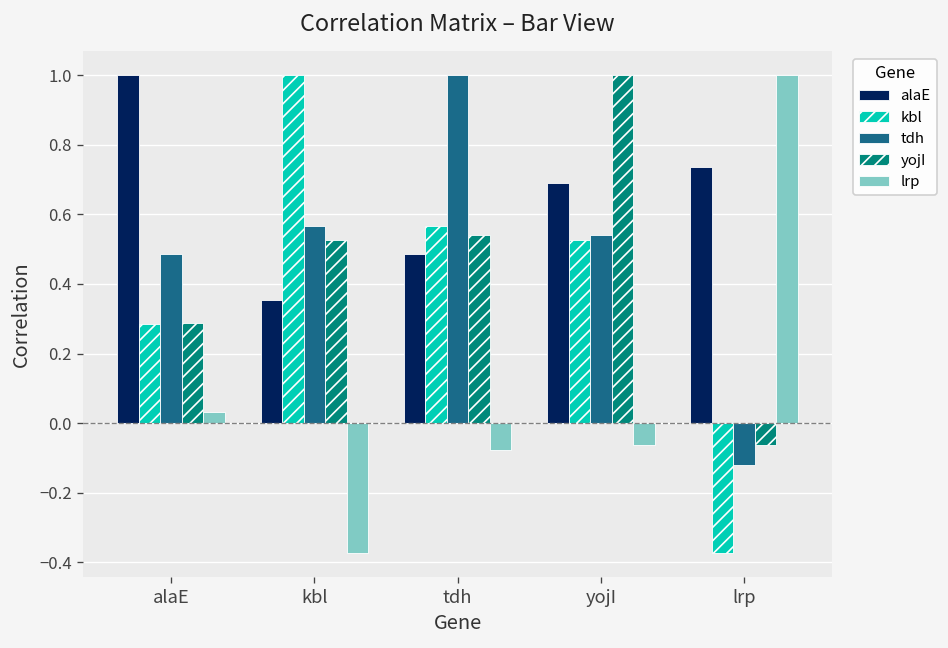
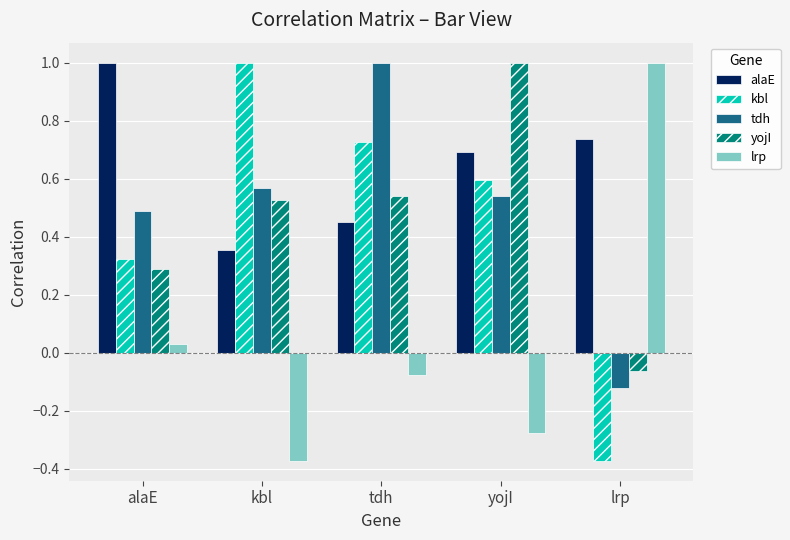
kbl, alaE: 0.28 -> 0.32
alaE, tdh: 0.49 -> 0.45
kbl, tdh: 0.57 -> 0.72
kbl, yojI: 0.53 -> 0.59
lrp, yojI: -0.06 -> -0.28
